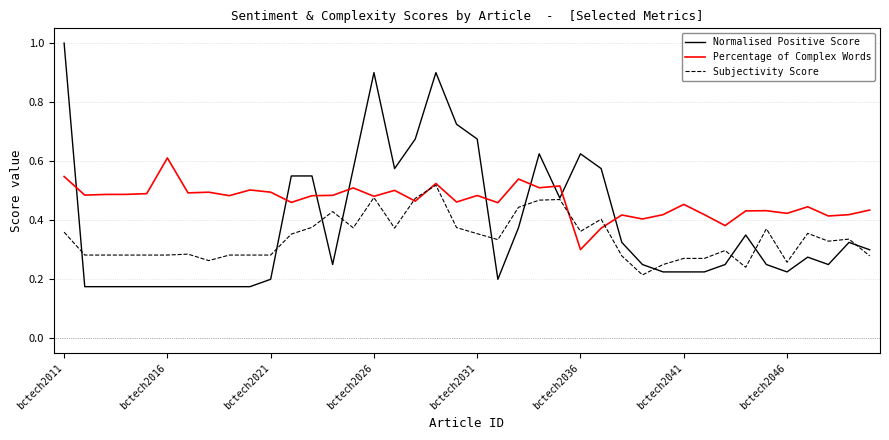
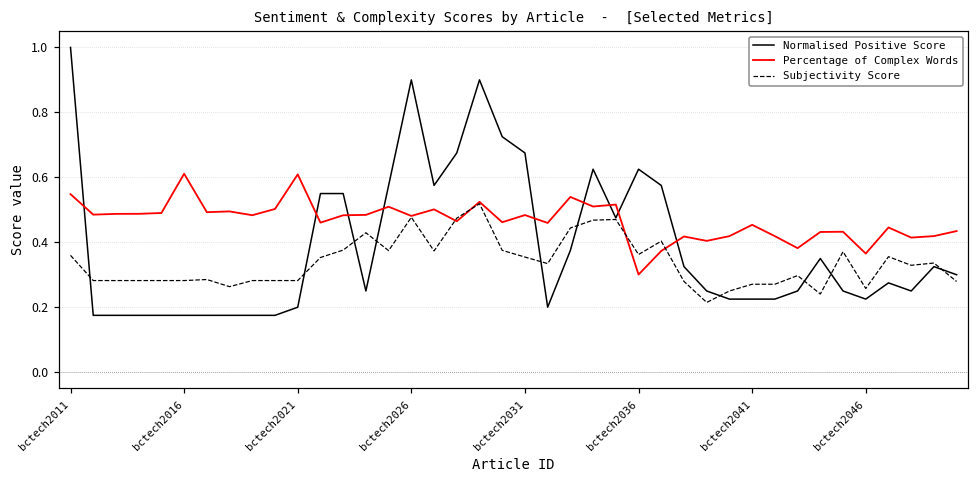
Percentage of Complex Words, bctech2021: 0.50 -> 0.61
Percentage of Complex Words, bctech2046: 0.42 -> 0.37
